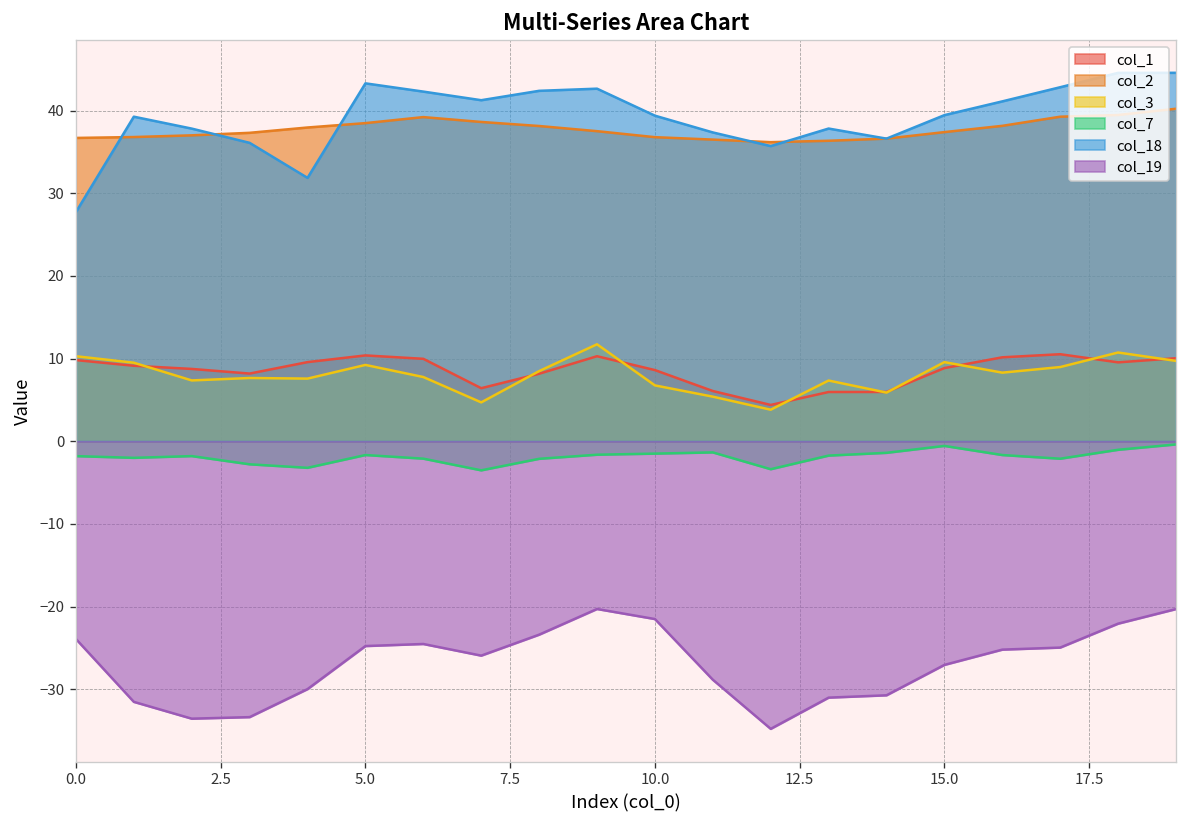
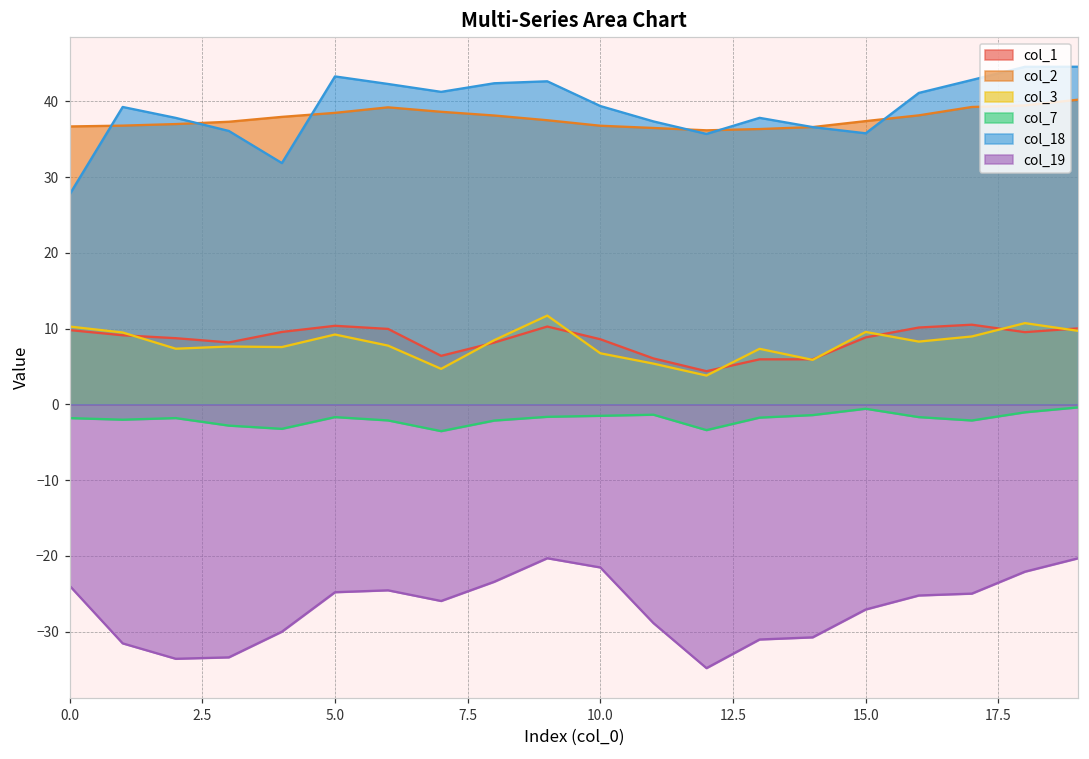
col_18, 15.0: 39 -> 36
